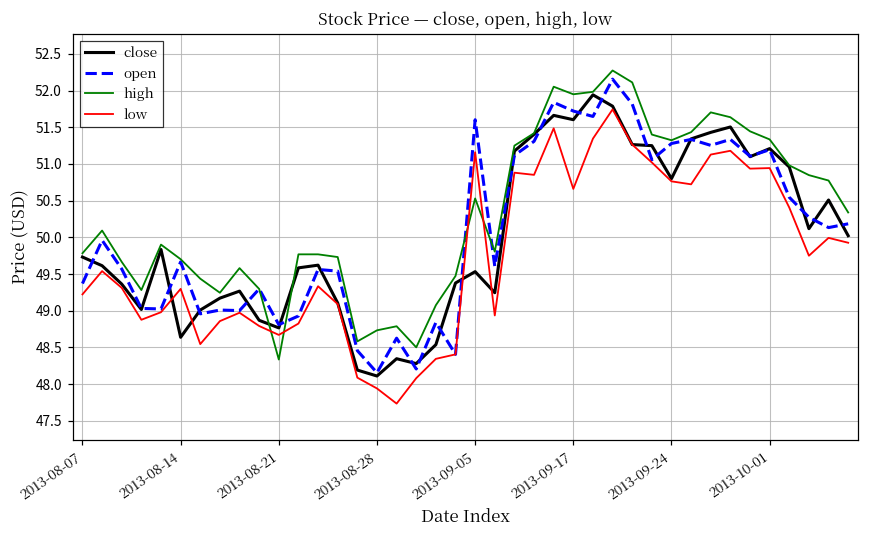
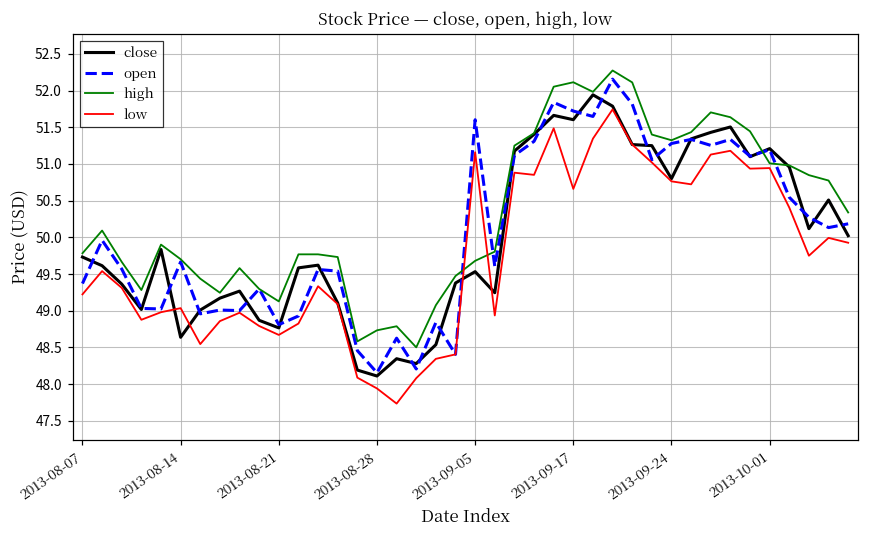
low, 2013-08-14: 49.3 -> 49.0
high, 2013-08-21: 48.3 -> 49.1
high, 2013-09-05: 50.5 -> 49.7
high, 2013-09-17: 51.9 -> 52.1
high, 2013-10-01: 51.3 -> 51.0
